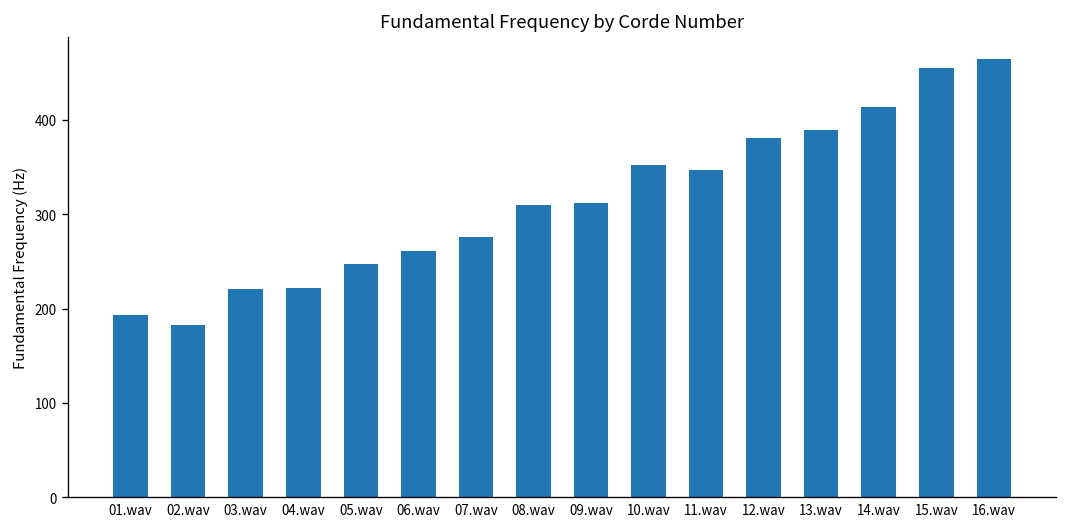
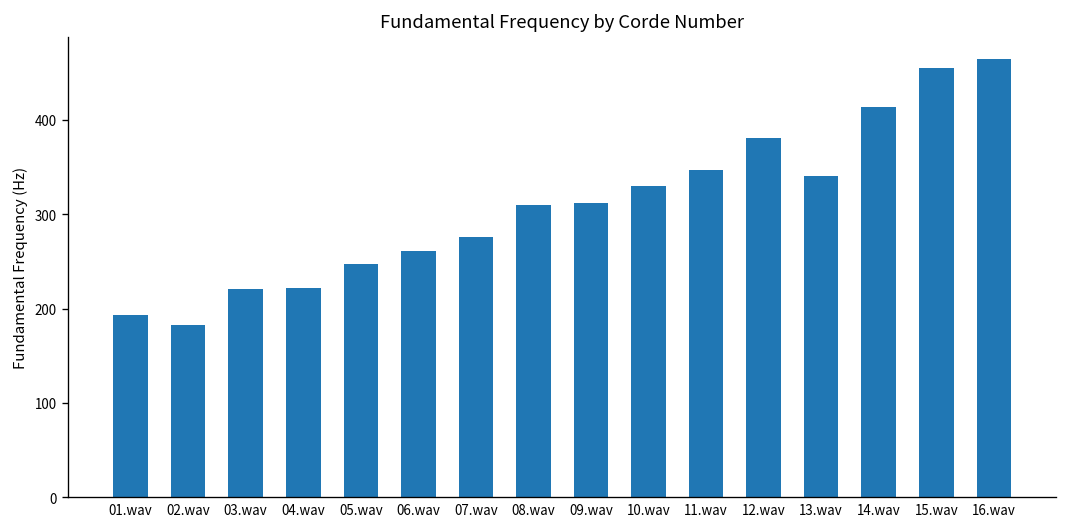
10.wav: 350 -> 330
13.wav: 390 -> 340
